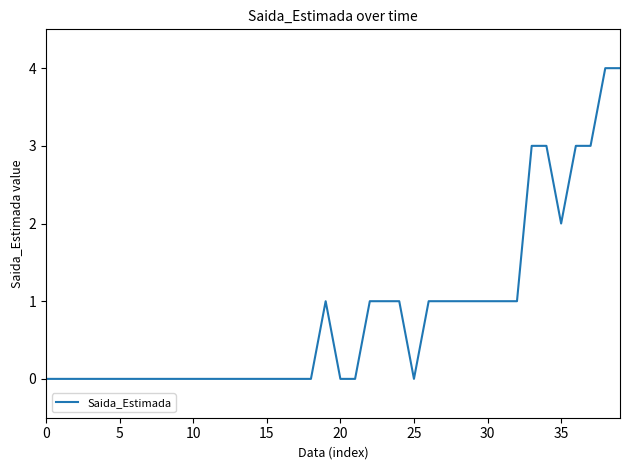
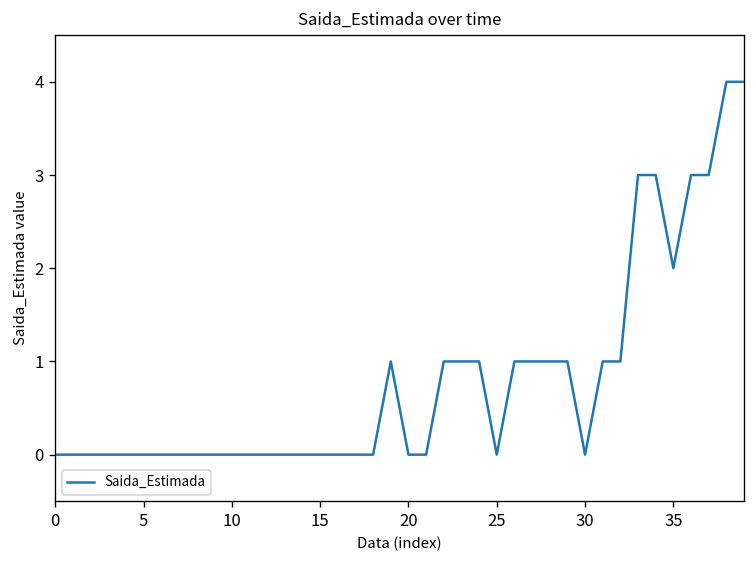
30: 1 -> 0
